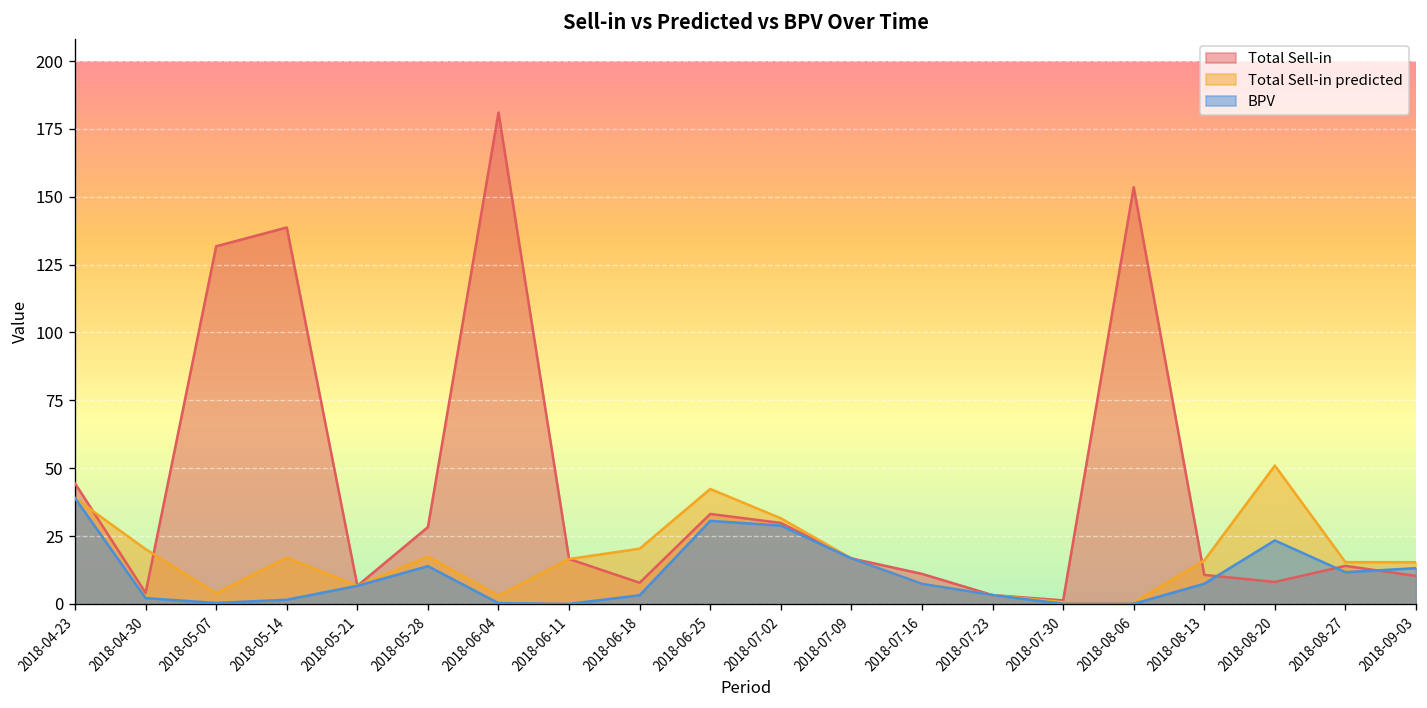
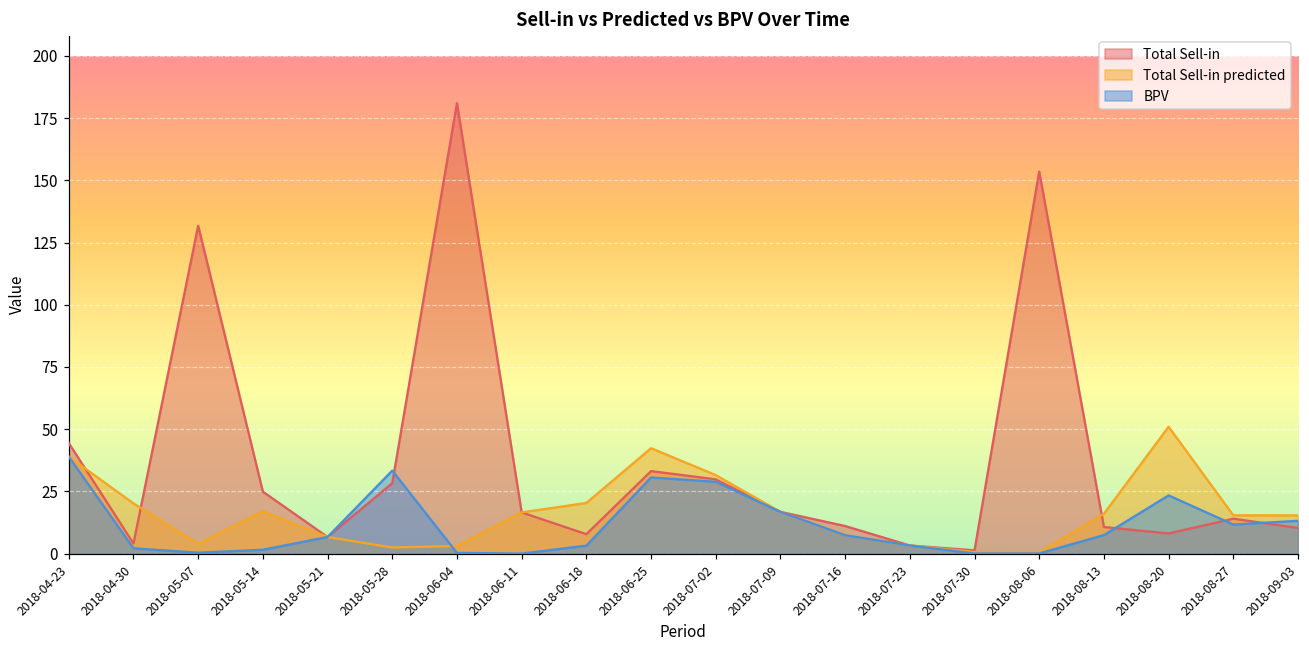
Total Sell-in, 2018-05-14: 139 -> 25
Total Sell-in predicted, 2018-05-28: 17 -> 2
BPV, 2018-05-28: 14 -> 33
